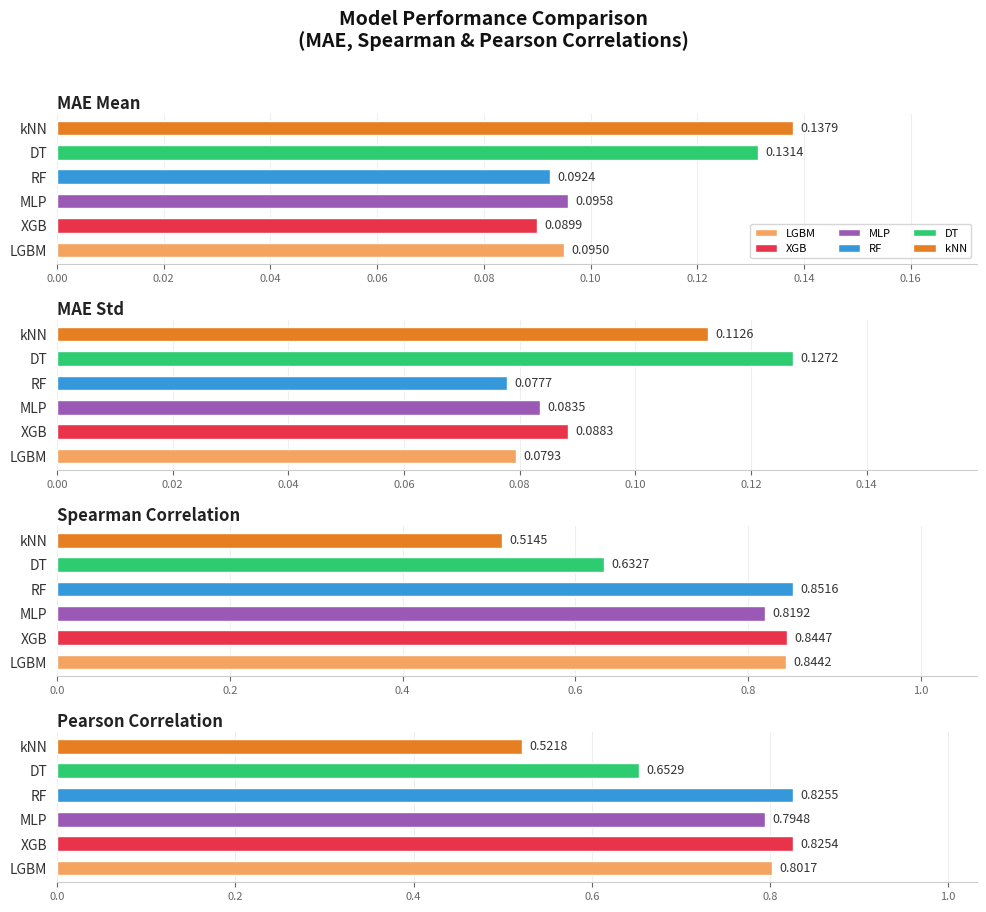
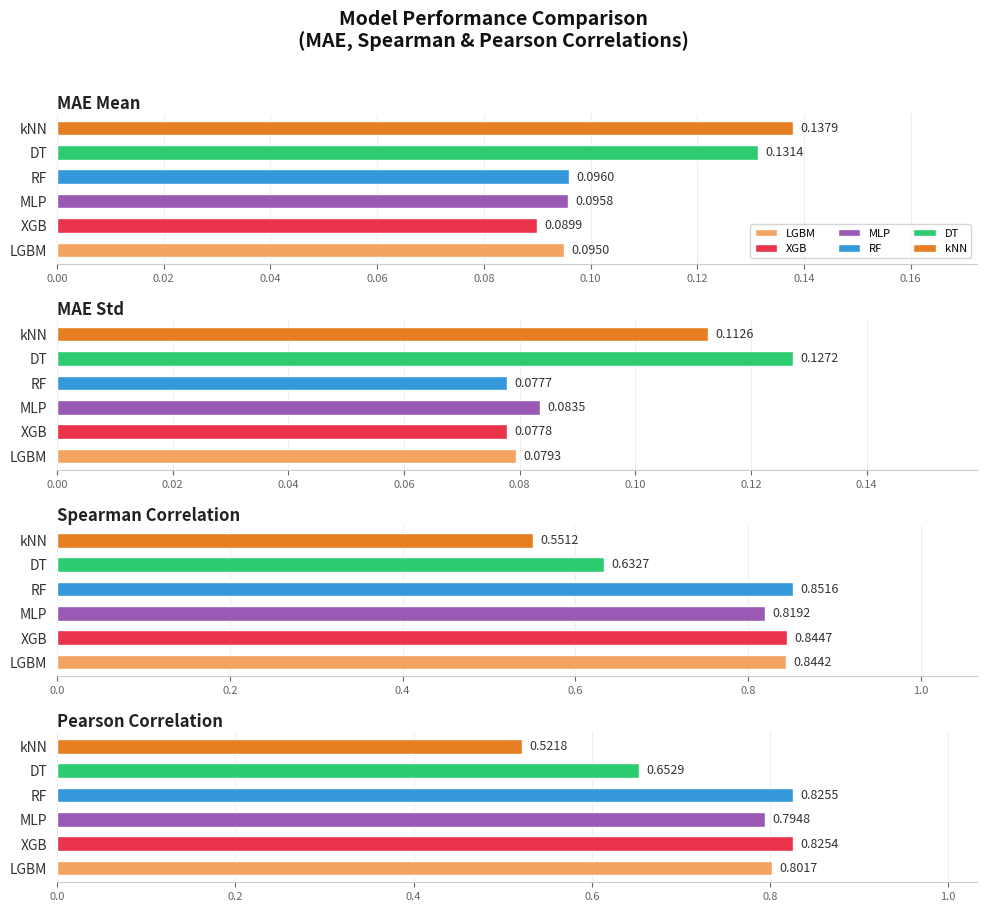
MAE Mean, RF: 0.0924 -> 0.0960
MAE Std, XGB: 0.0883 -> 0.0778
Spearman Correlation, kNN: 0.5145 -> 0.5512
